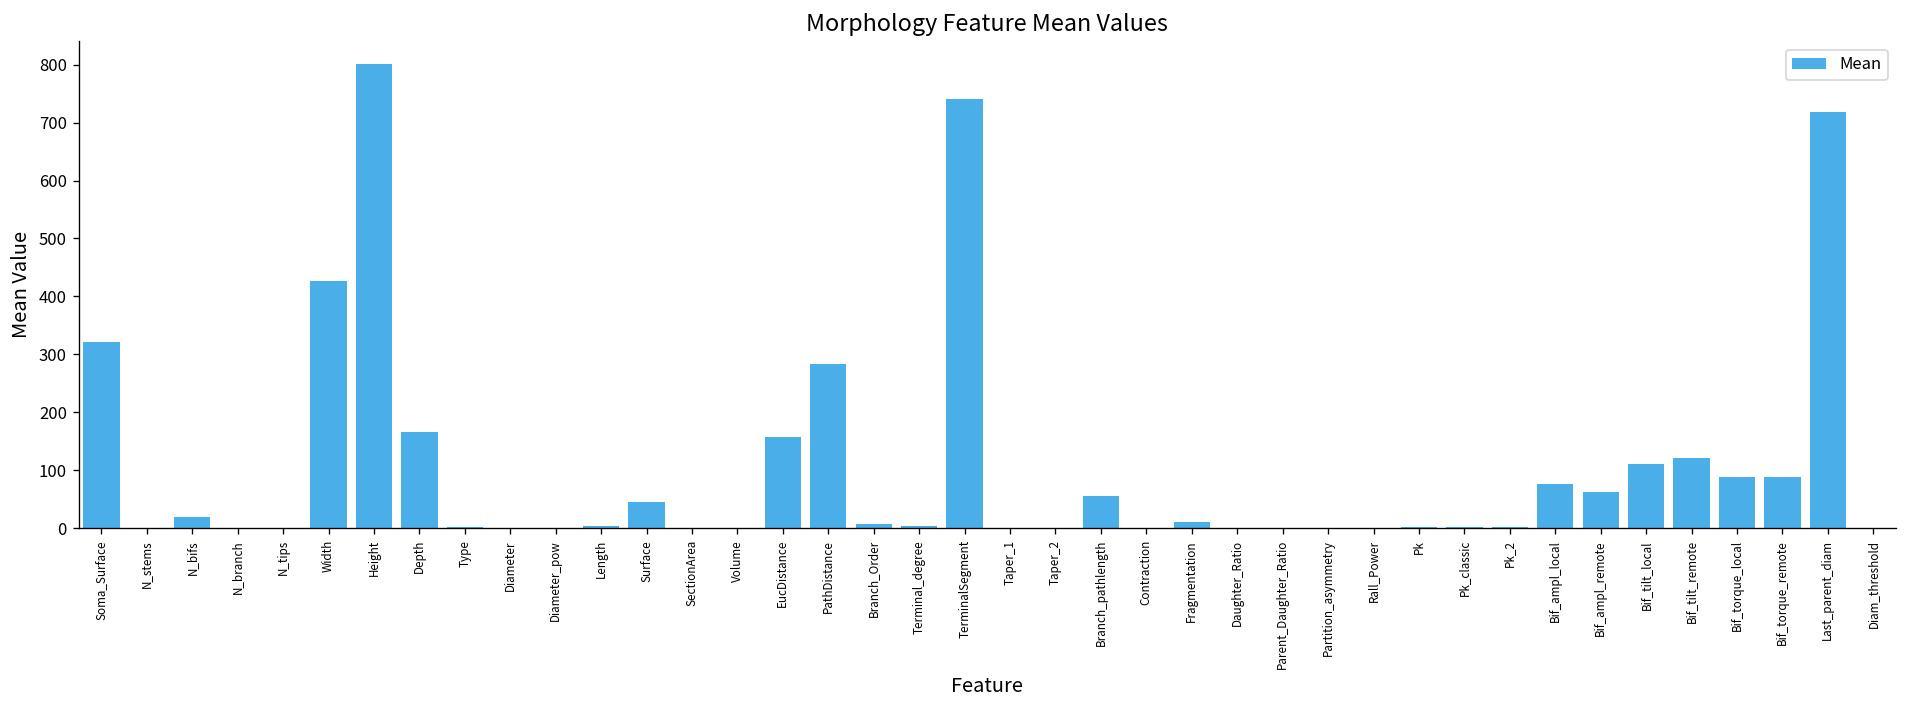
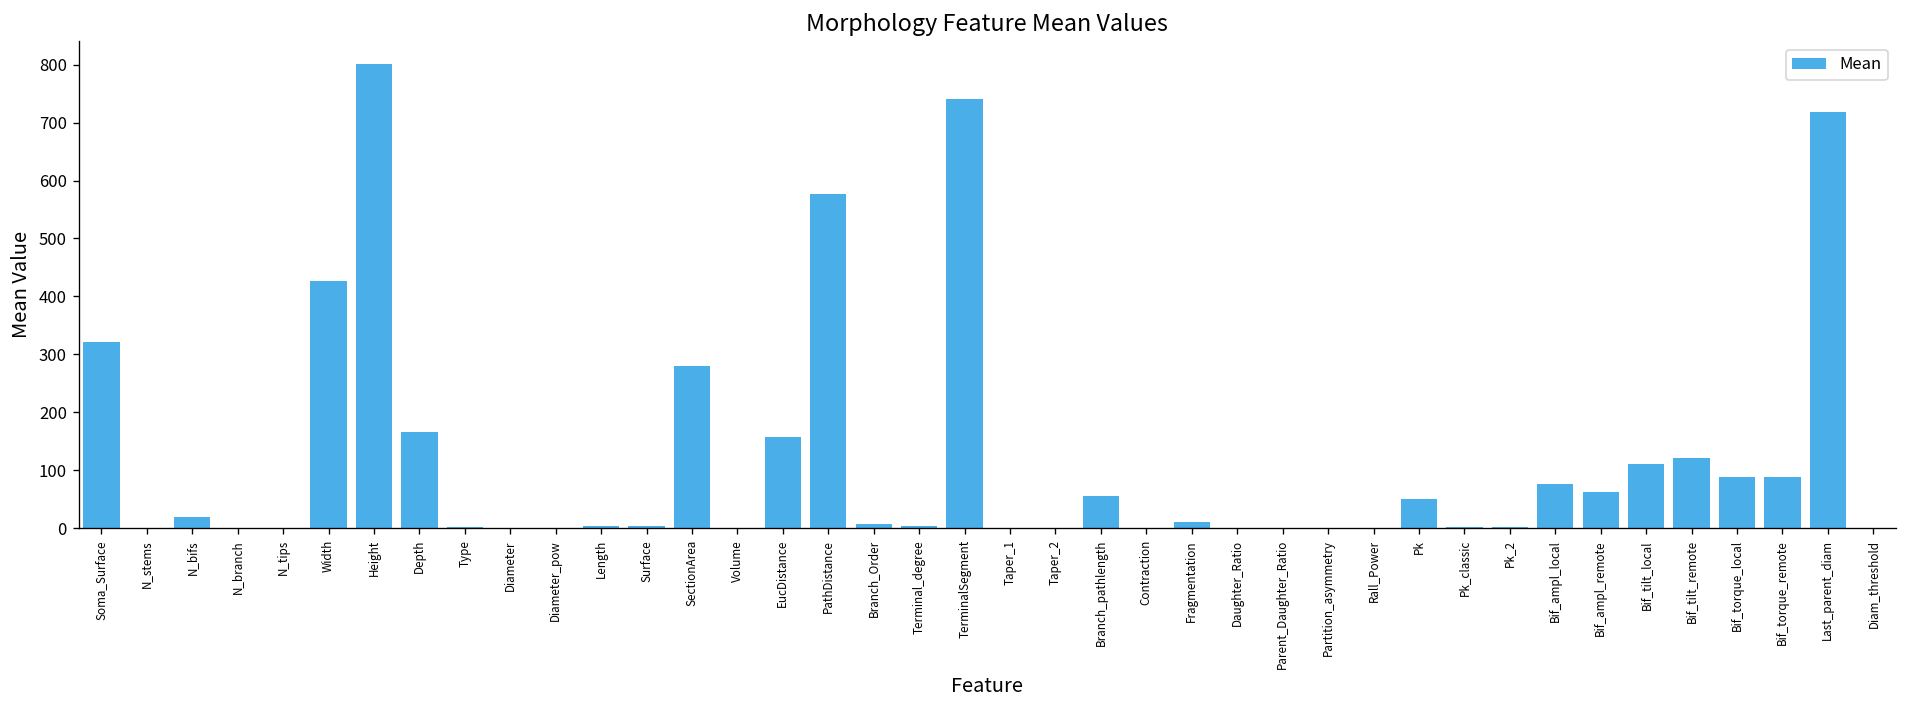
Surface: 50 -> 0
SectionArea: 0 -> 280
PathDistance: 280 -> 580
Pk: 0 -> 50
